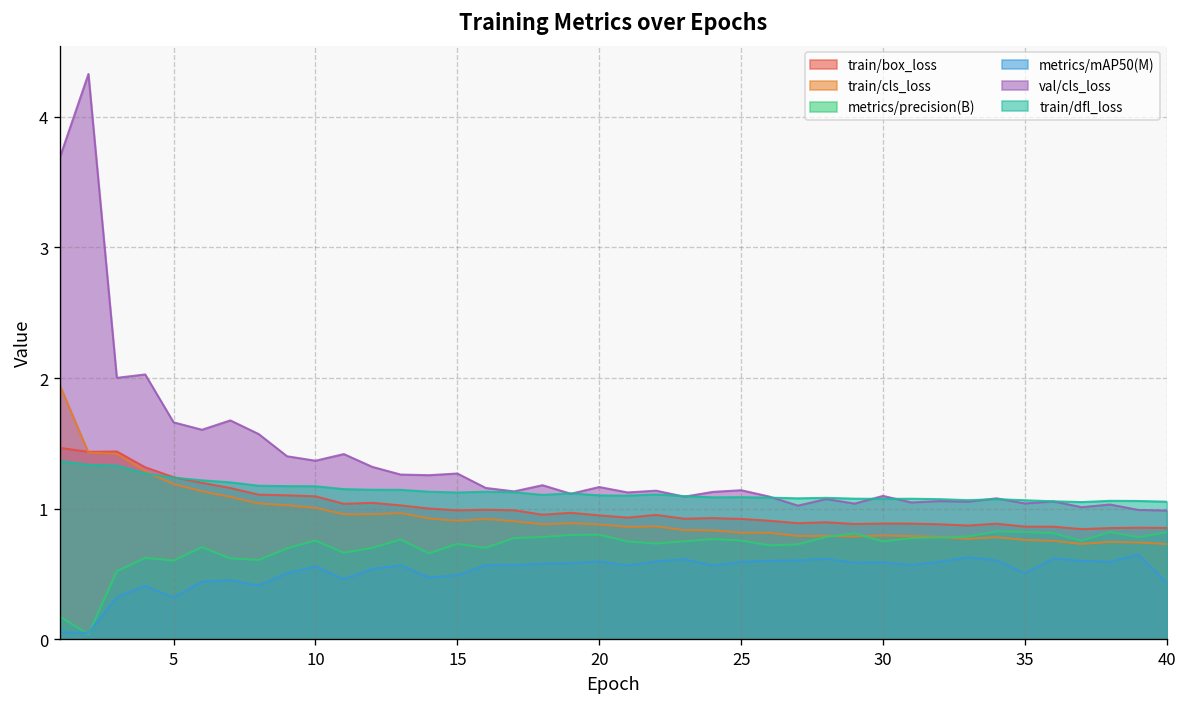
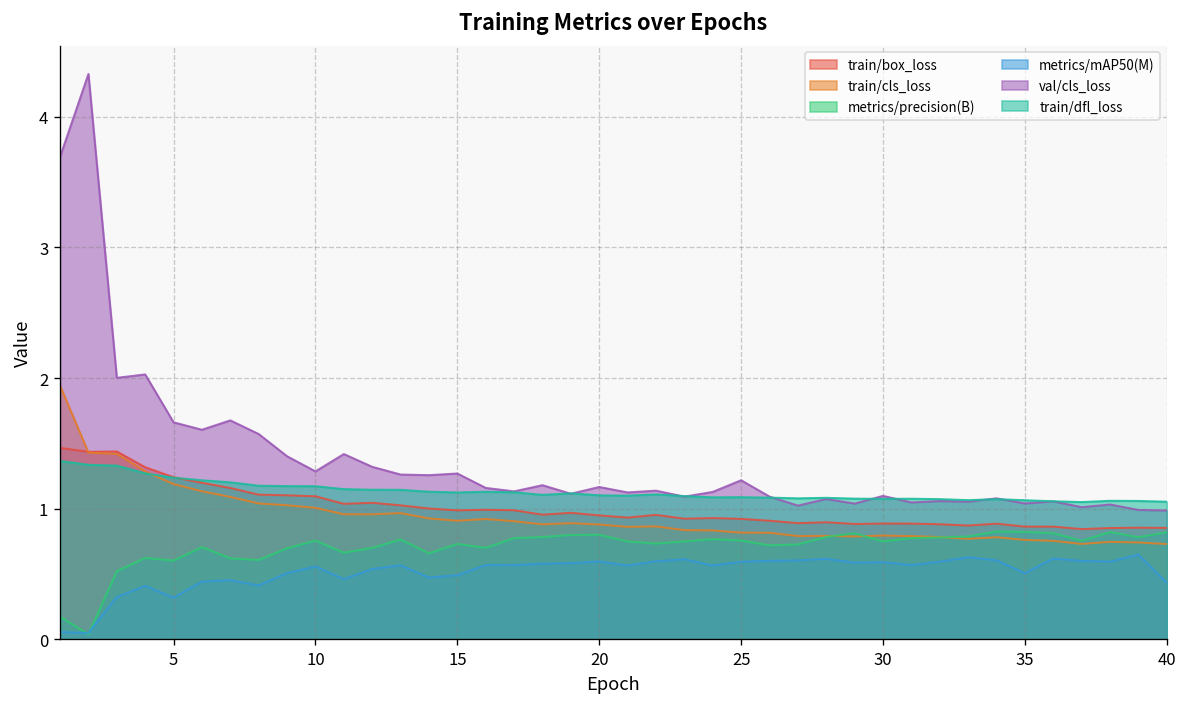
val/cls_loss, 10: 1.37 -> 1.29
val/cls_loss, 25: 1.14 -> 1.22
